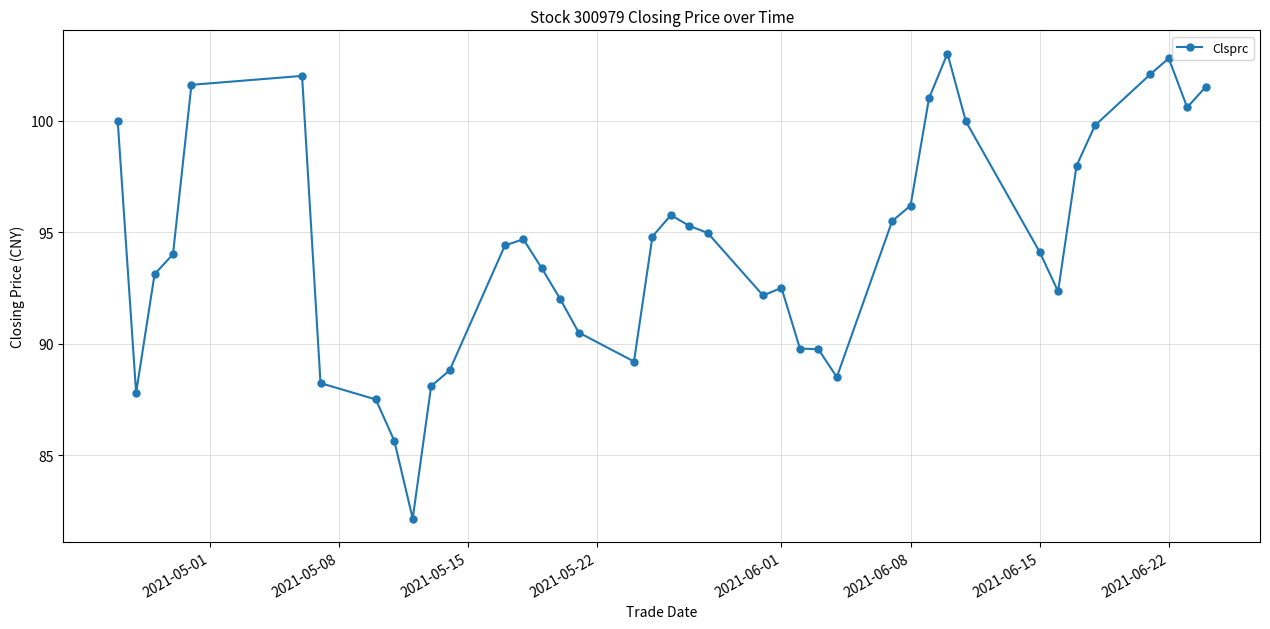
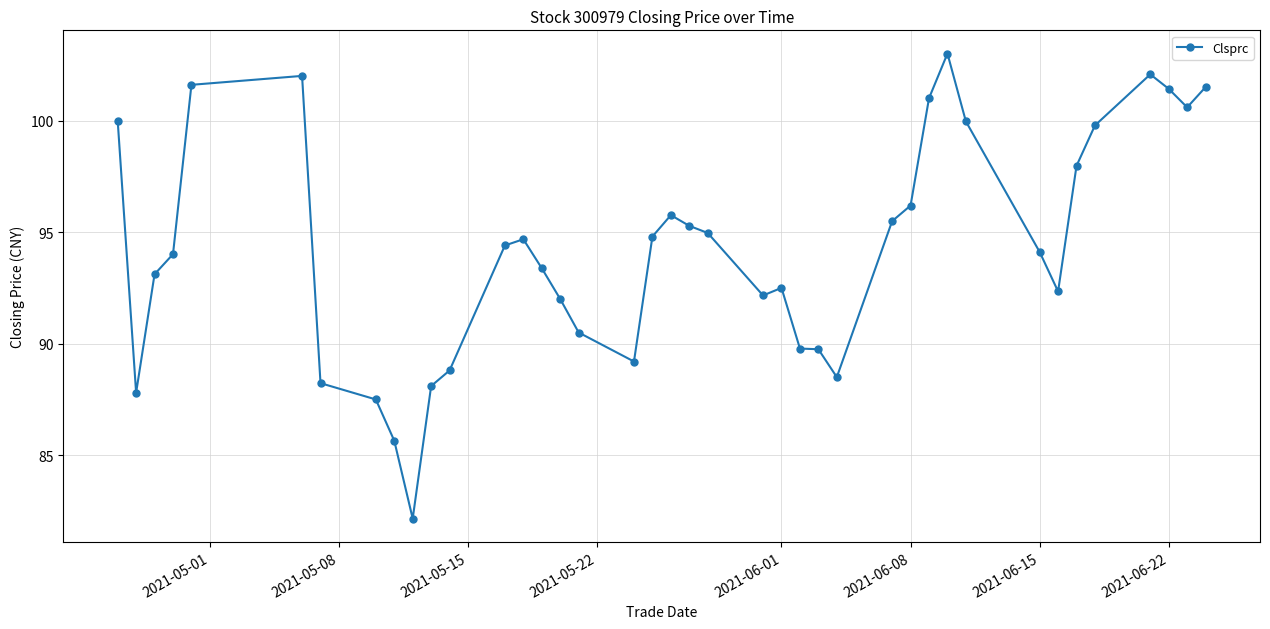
2021-06-22: 102.8 -> 101.4
